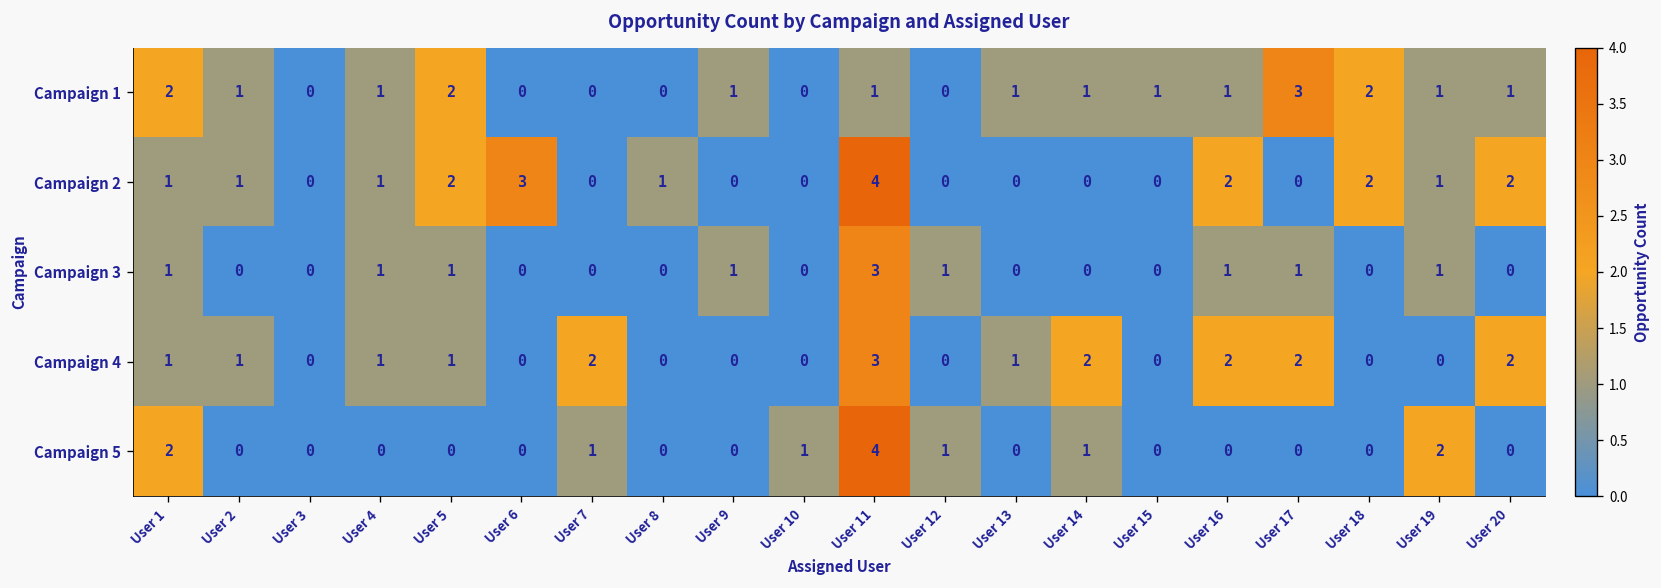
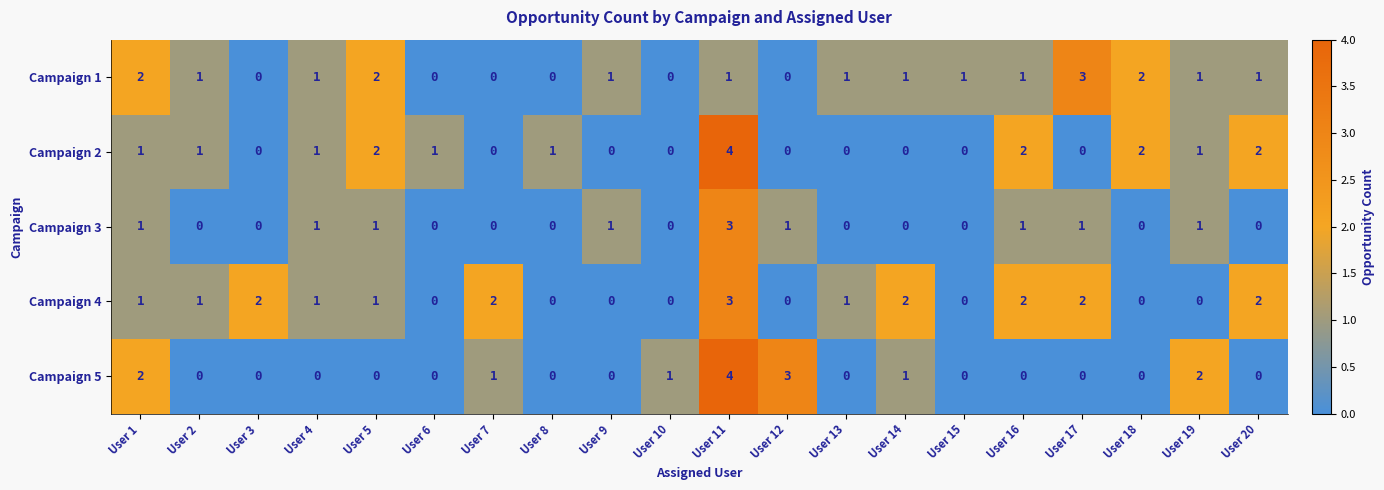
Campaign 2, User 6: 3 -> 1
Campaign 4, User 3: 0 -> 2
Campaign 5, User 12: 1 -> 3
